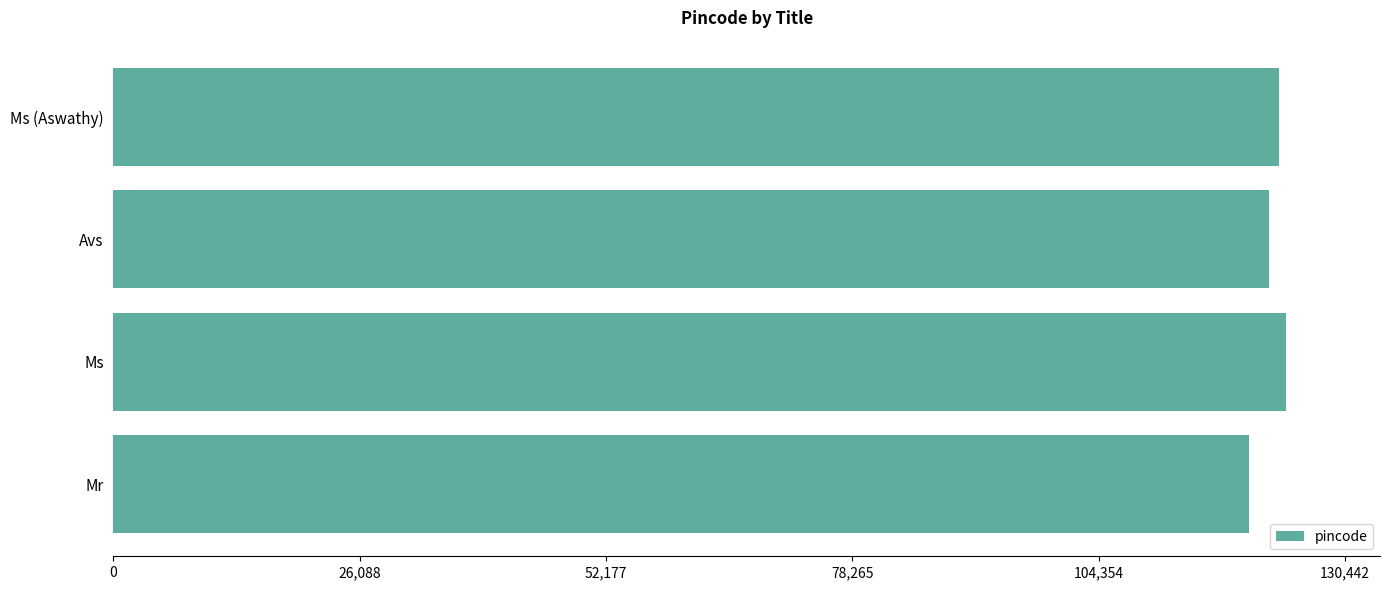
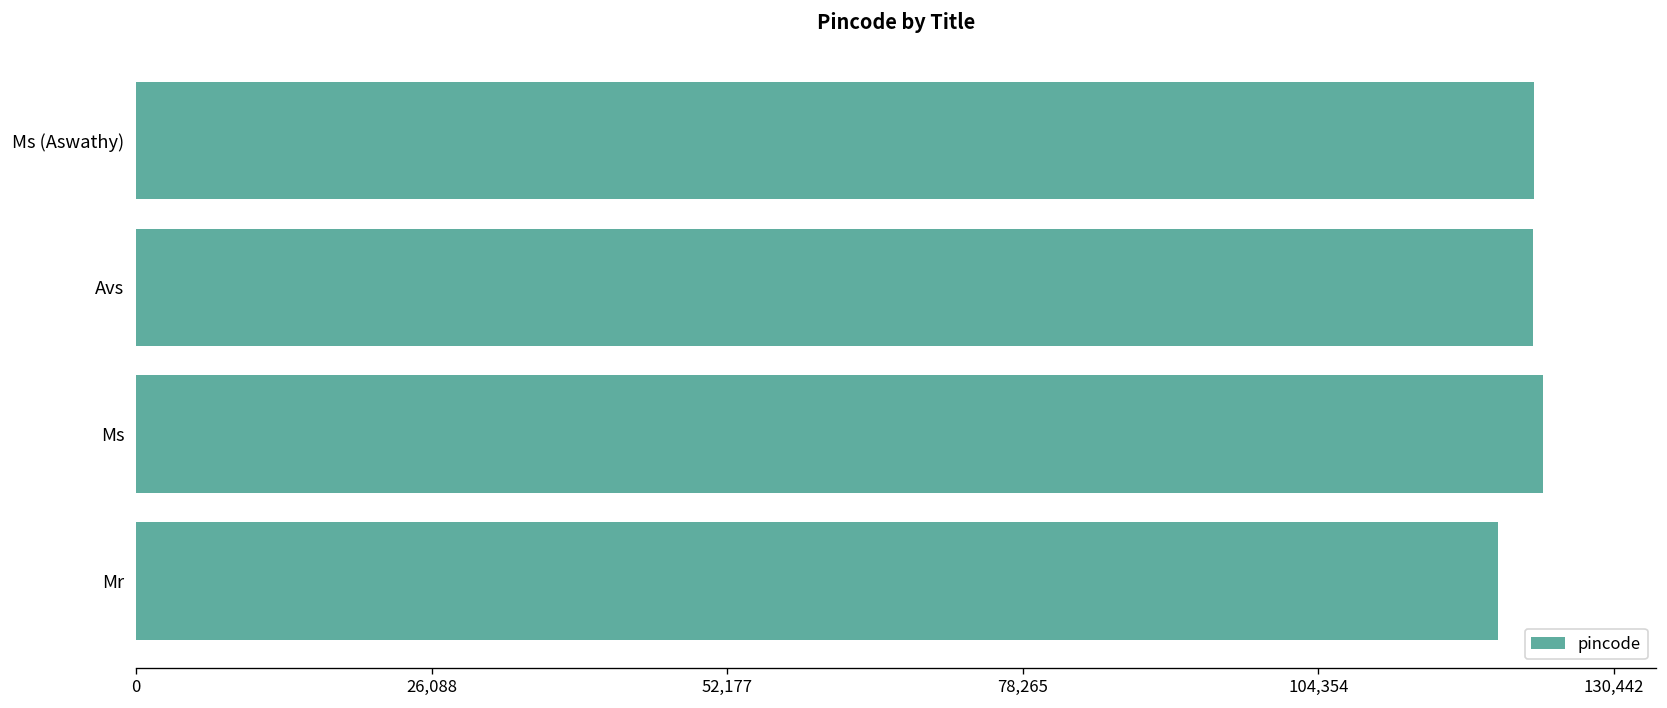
Avs: 122,000 -> 123,000
